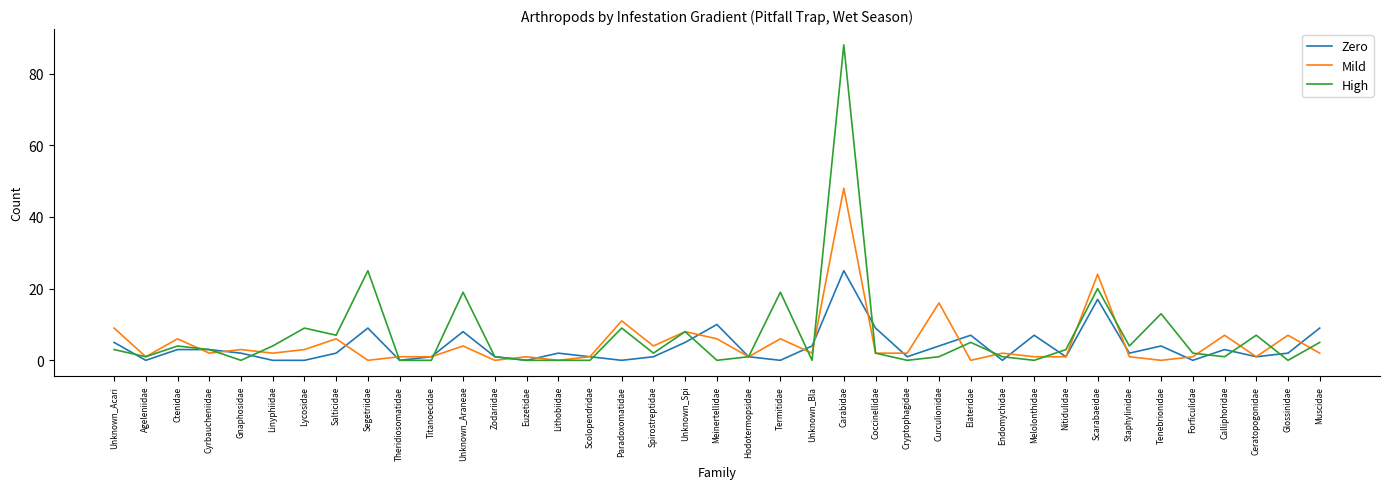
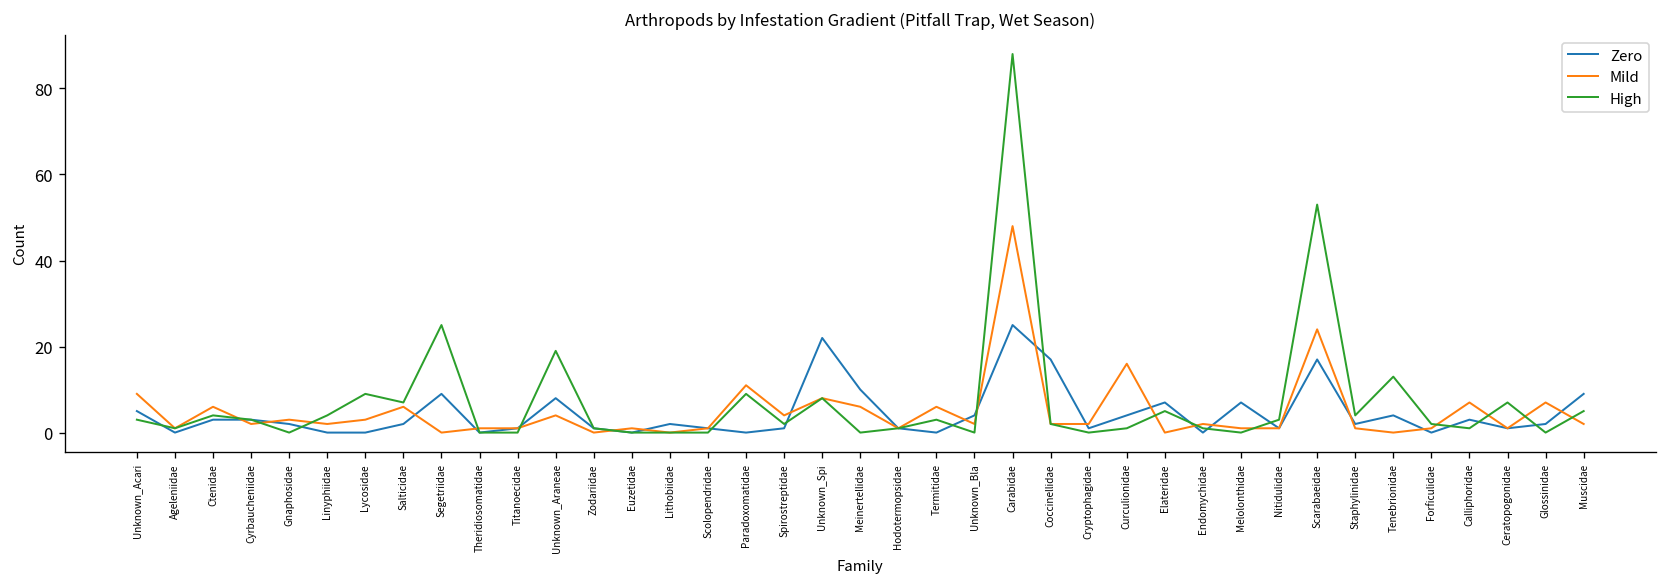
Zero, Unknown_Spi: 5 -> 22
High, Termitidae: 19 -> 3
Zero, Coccinellidae: 9 -> 17
High, Scarabaeidae: 20 -> 53
